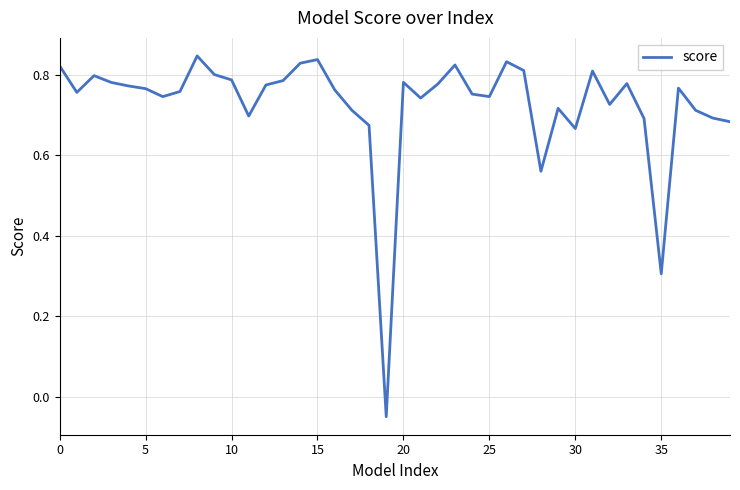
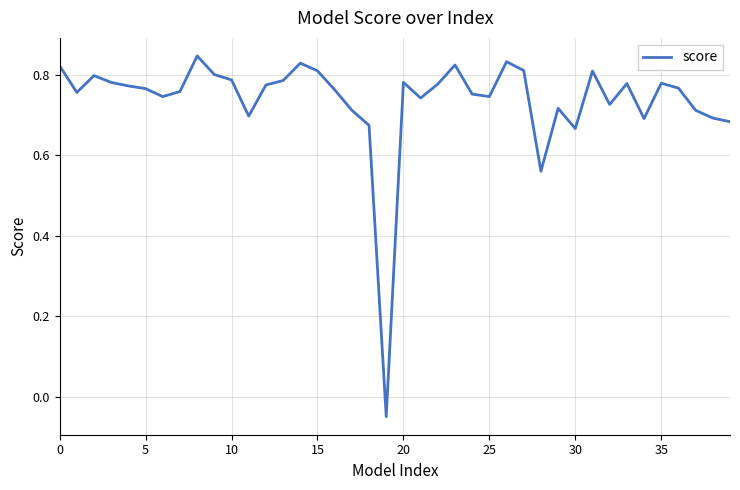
15: 0.84 -> 0.81
35: 0.31 -> 0.78
